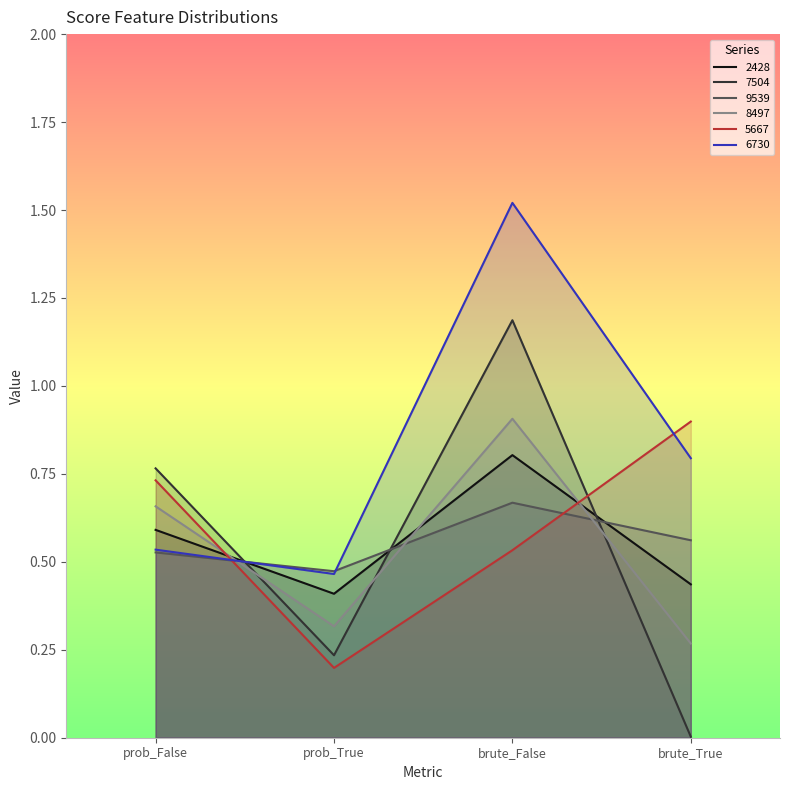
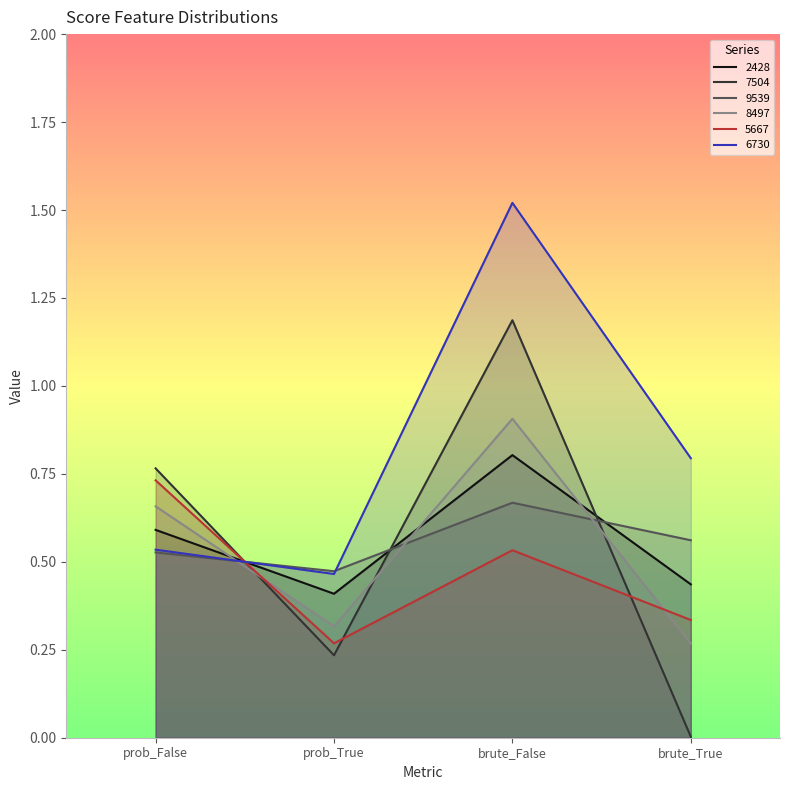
5667, prob_True: 0.20 -> 0.27
5667, brute_True: 0.90 -> 0.33
